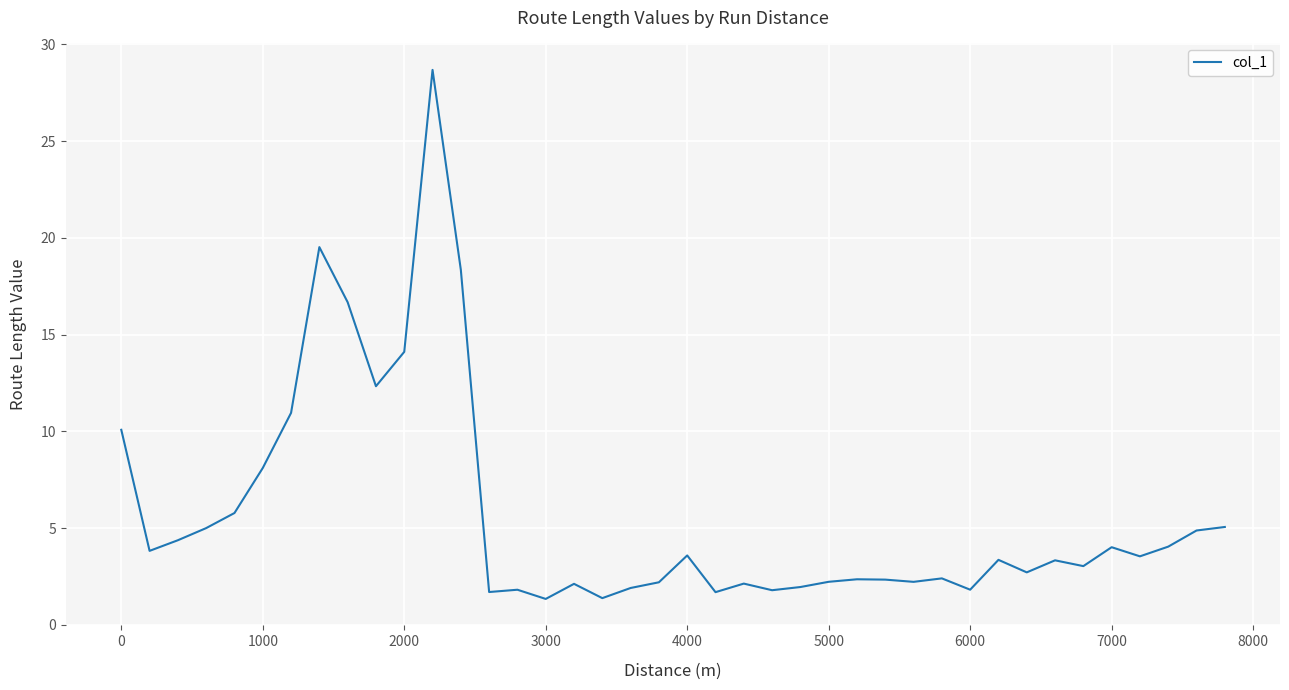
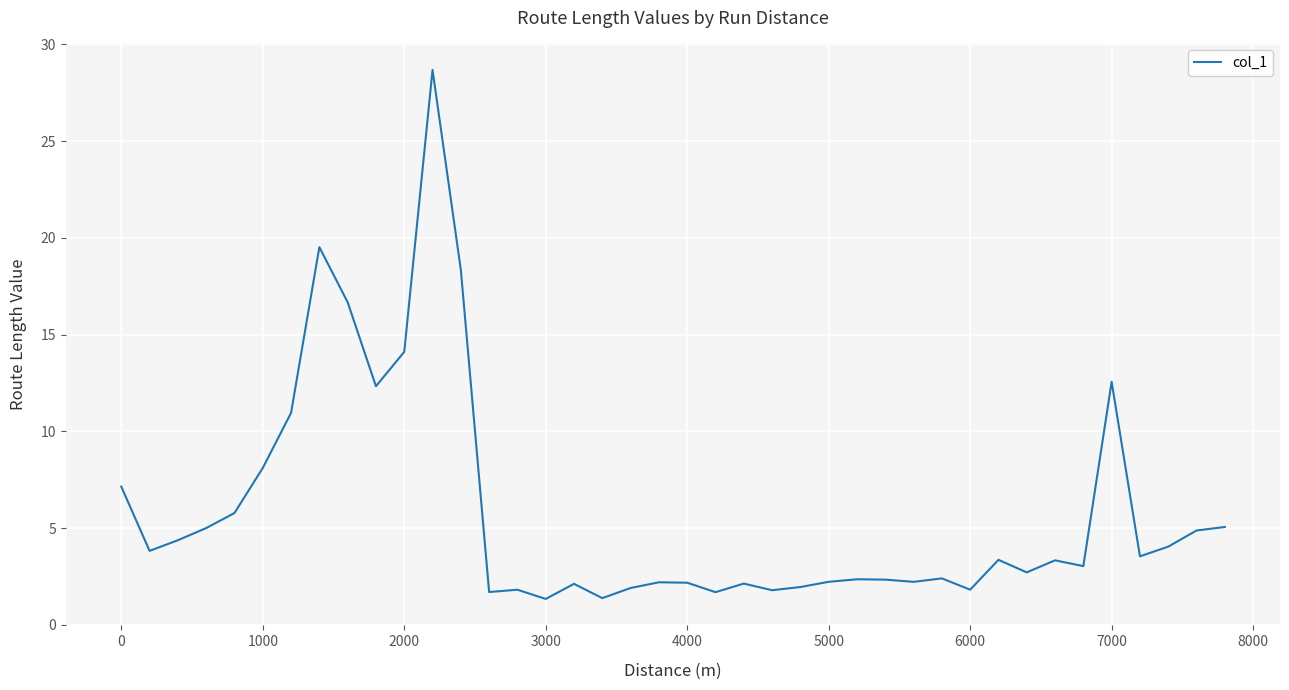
0: 10.1 -> 7.1
4000: 3.6 -> 2.2
7000: 4.0 -> 12.6
